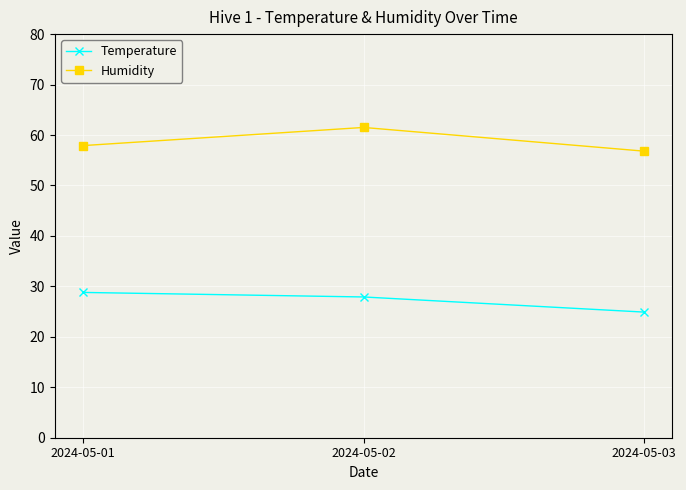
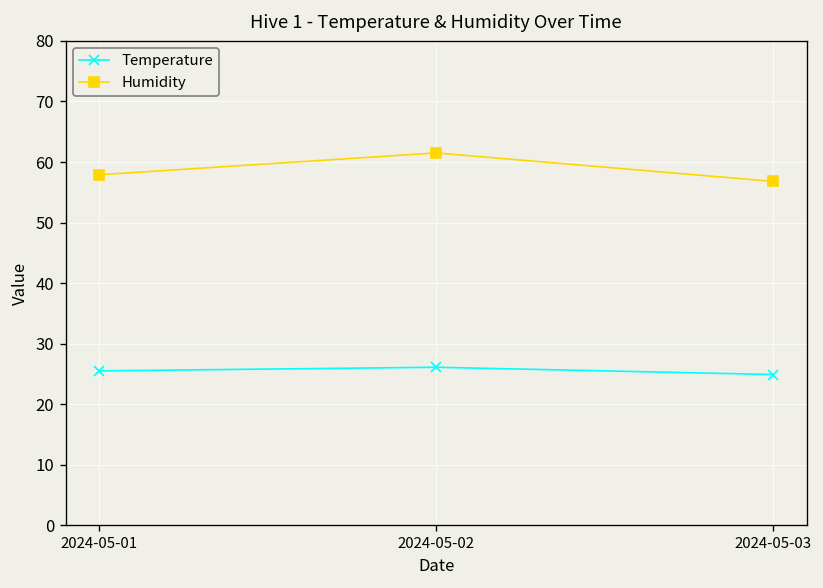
Temperature, 2024-05-01: 29 -> 26
Temperature, 2024-05-02: 28 -> 26
